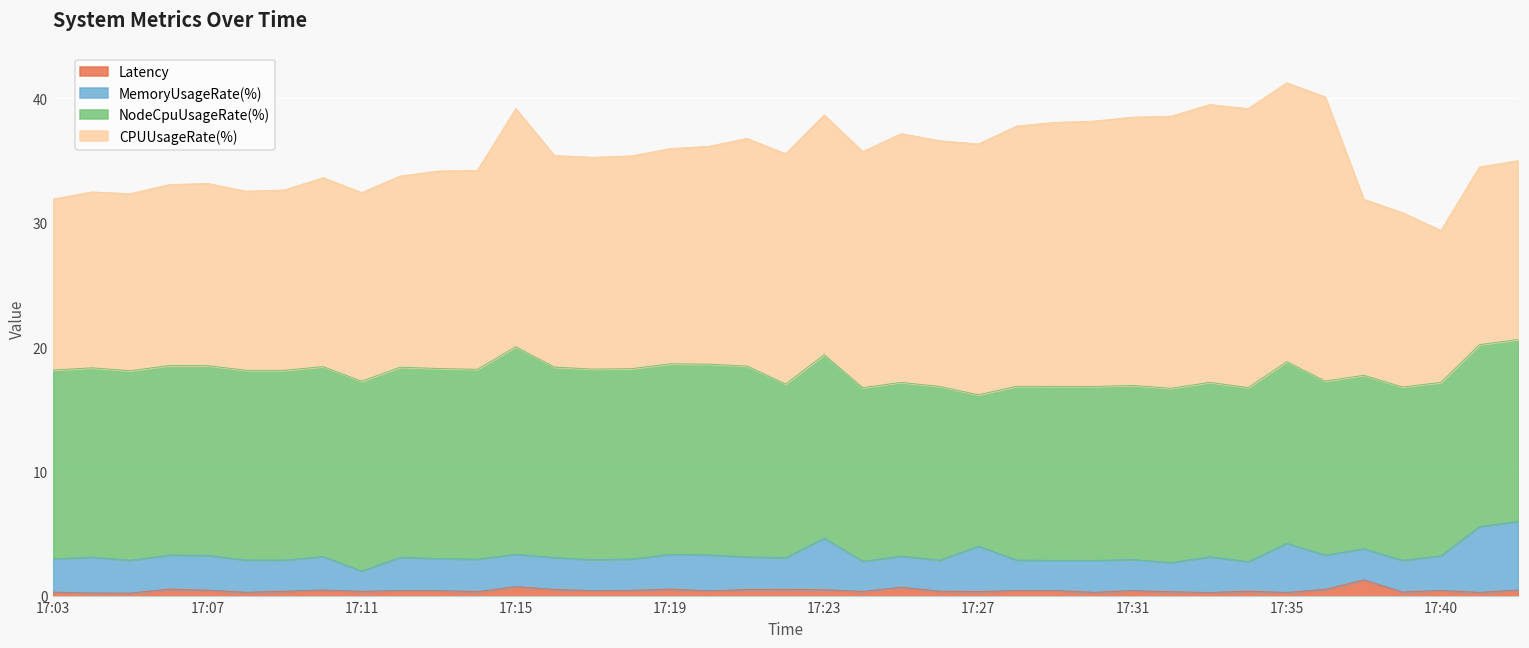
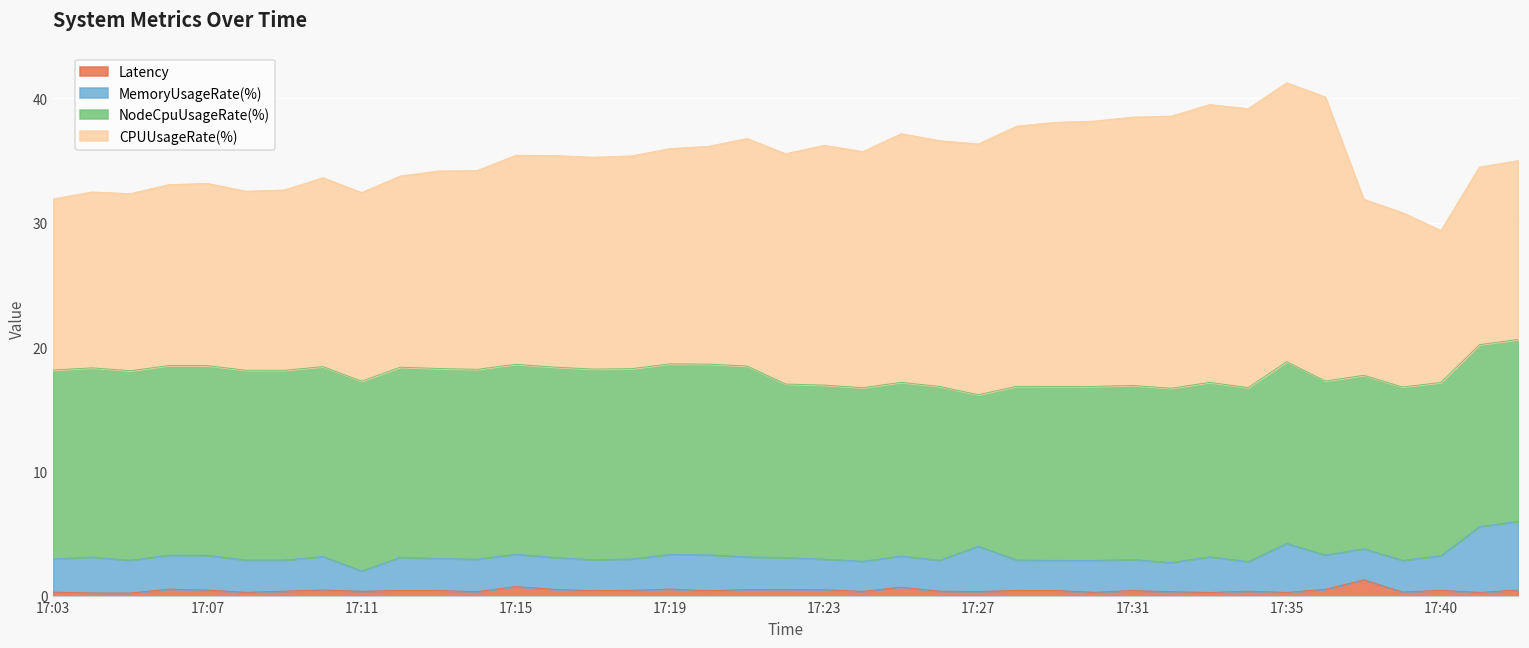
NodeCpuUsageRate(%), 17:15: 16.7 -> 15.3
CPUUsageRate(%), 17:15: 19.1 -> 16.8
MemoryUsageRate(%), 17:23: 4.1 -> 2.5
NodeCpuUsageRate(%), 17:23: 14.8 -> 14.0
